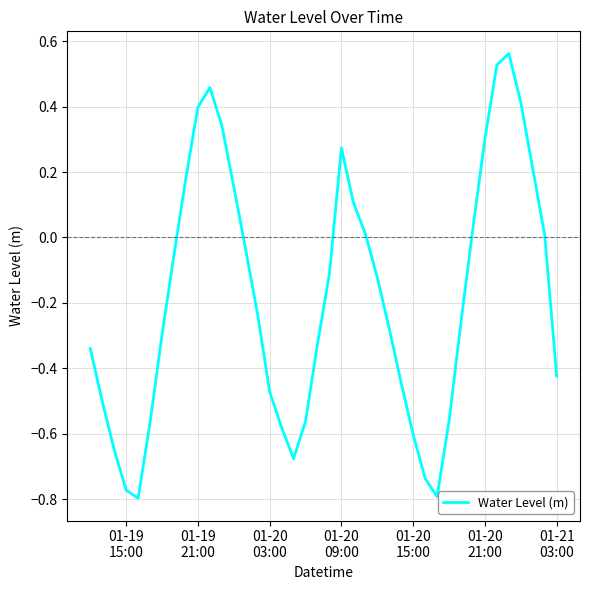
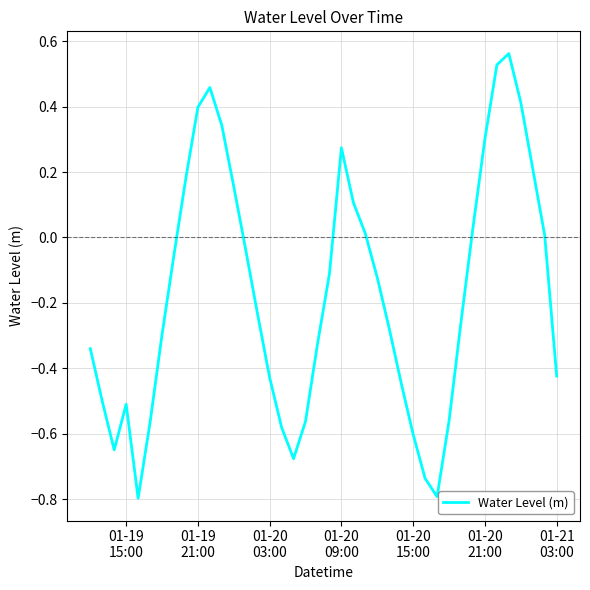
01-19 15:00: -0.77 -> -0.51
01-20 03:00: -0.47 -> -0.43
